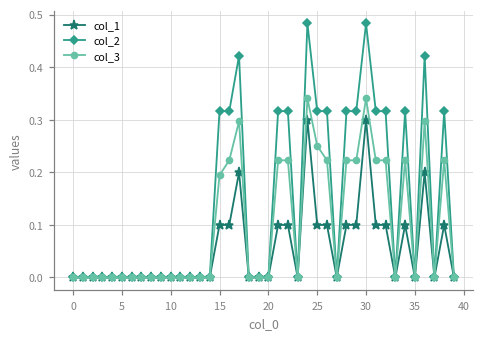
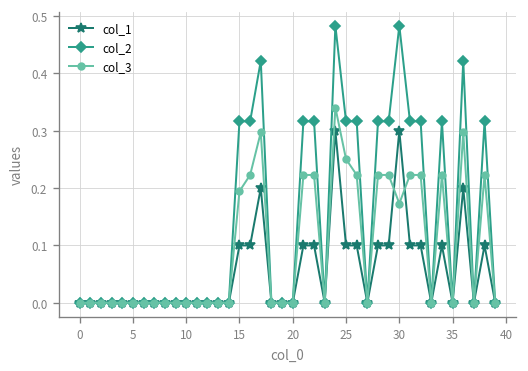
col_3, 30: 0.34 -> 0.17
